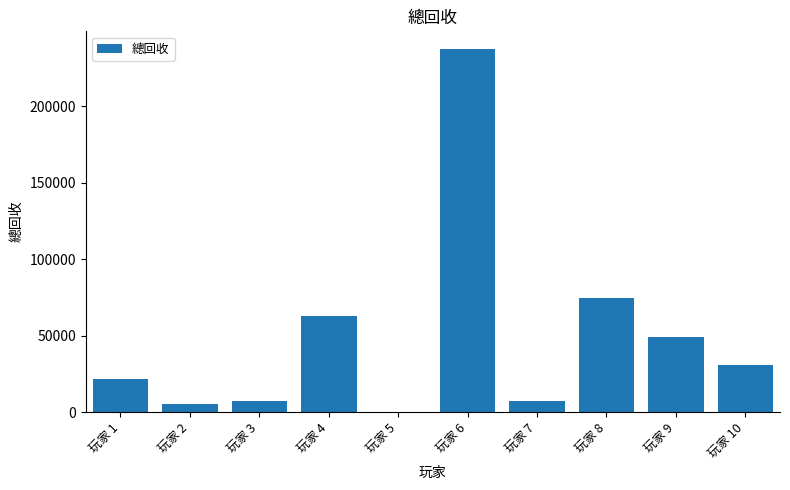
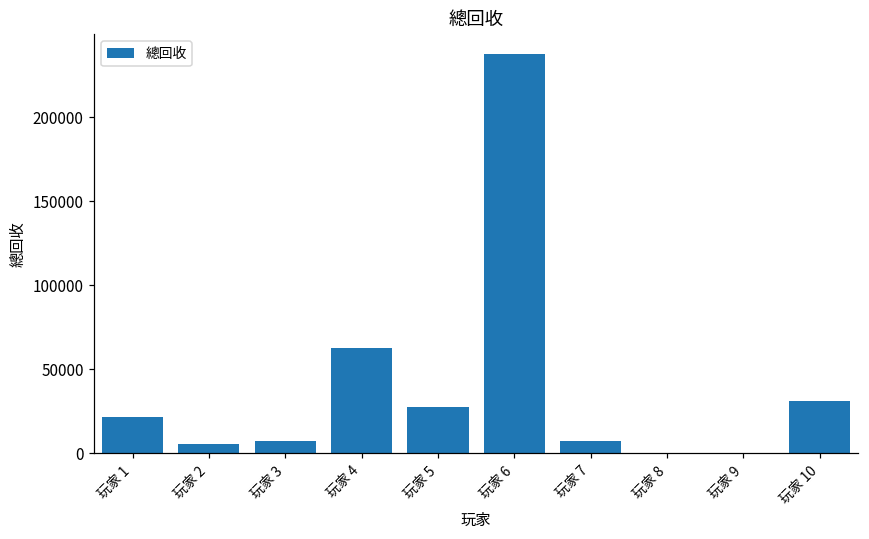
玩家 5: 0 -> 28000
玩家 8: 74000 -> 0
玩家 9: 49000 -> 0
